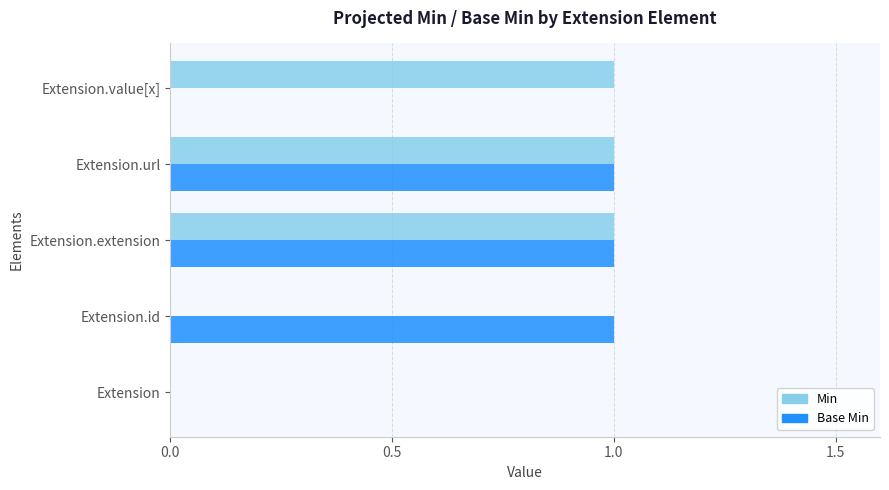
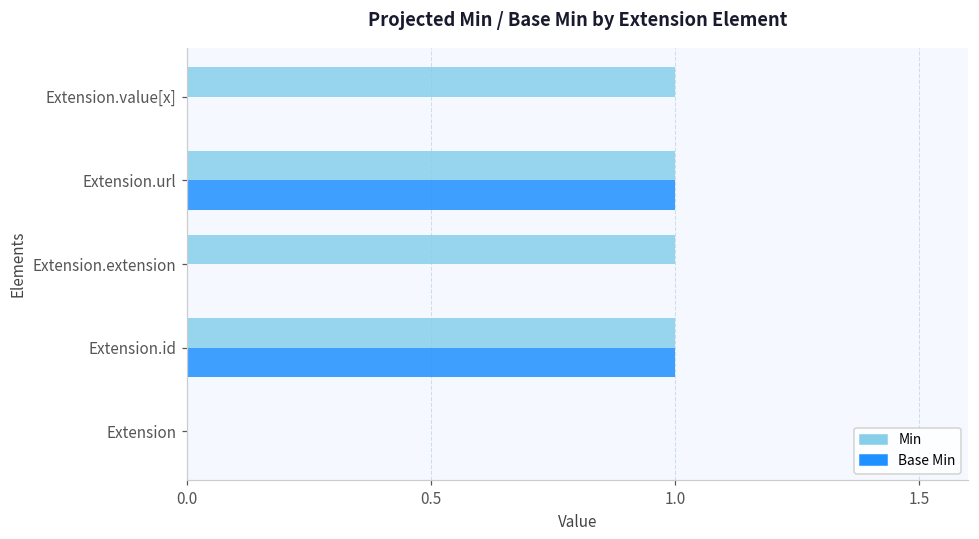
Base Min, Extension.extension: 1 -> 0
Min, Extension.id: 0 -> 1
